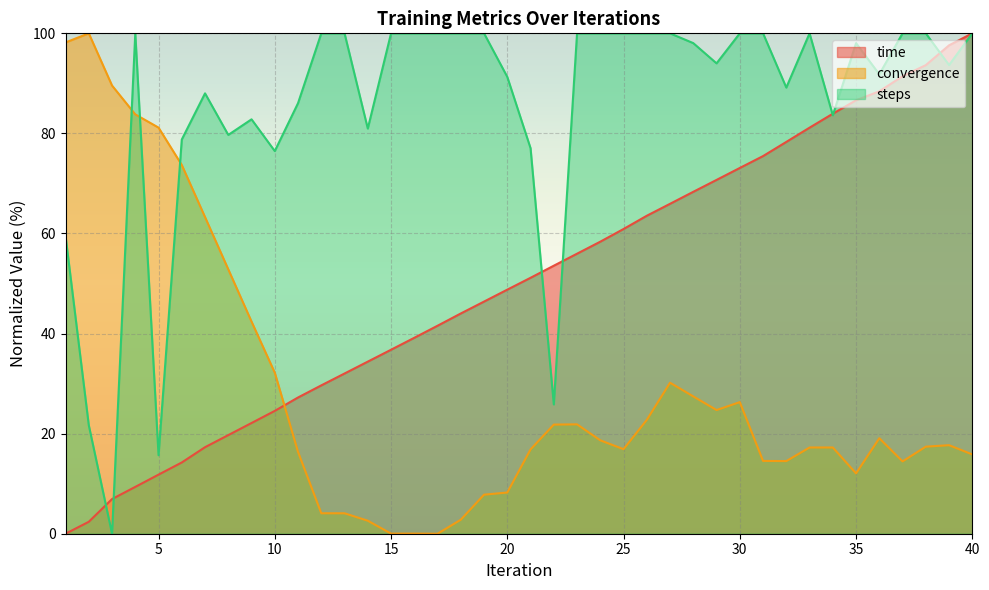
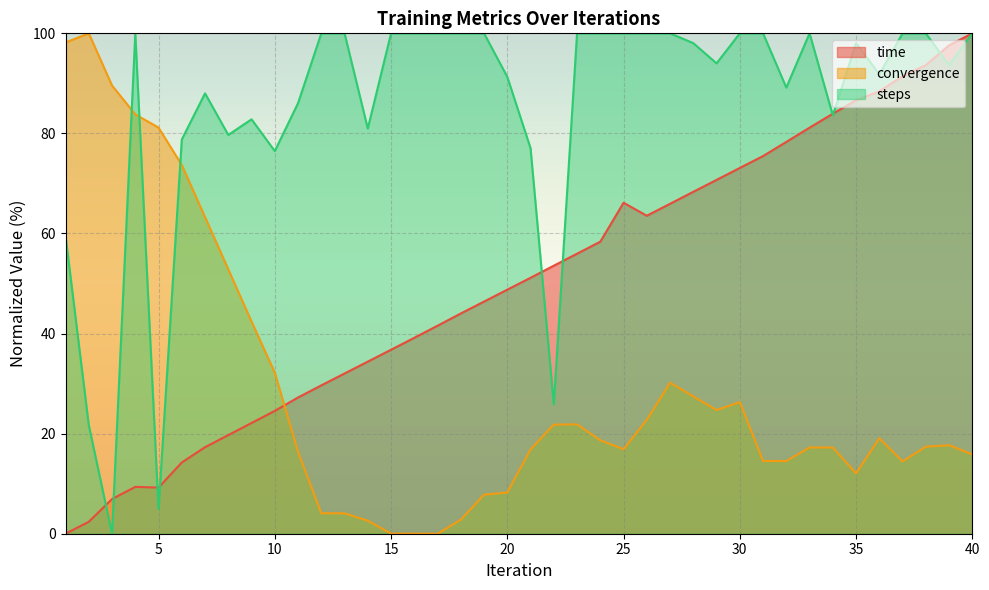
time, 5: 12 -> 9
steps, 5: 16 -> 5
time, 25: 61 -> 66
